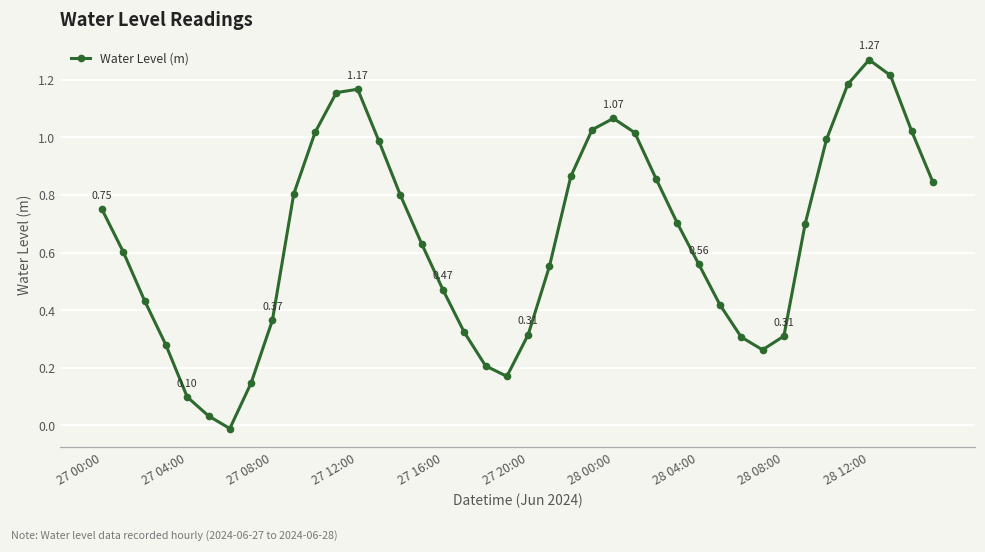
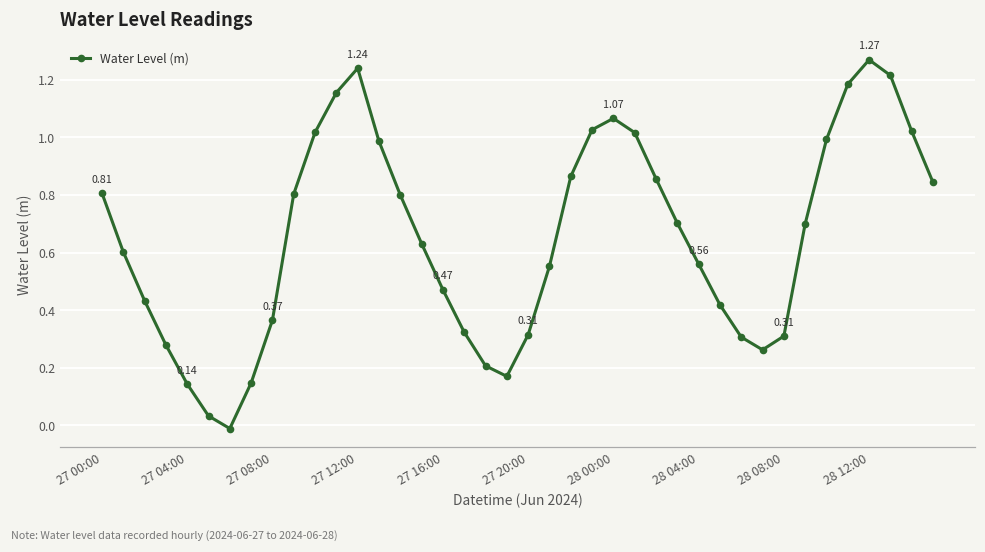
27 00:00: 0.75 -> 0.81
27 04:00: 0.10 -> 0.14
27 12:00: 1.17 -> 1.24
